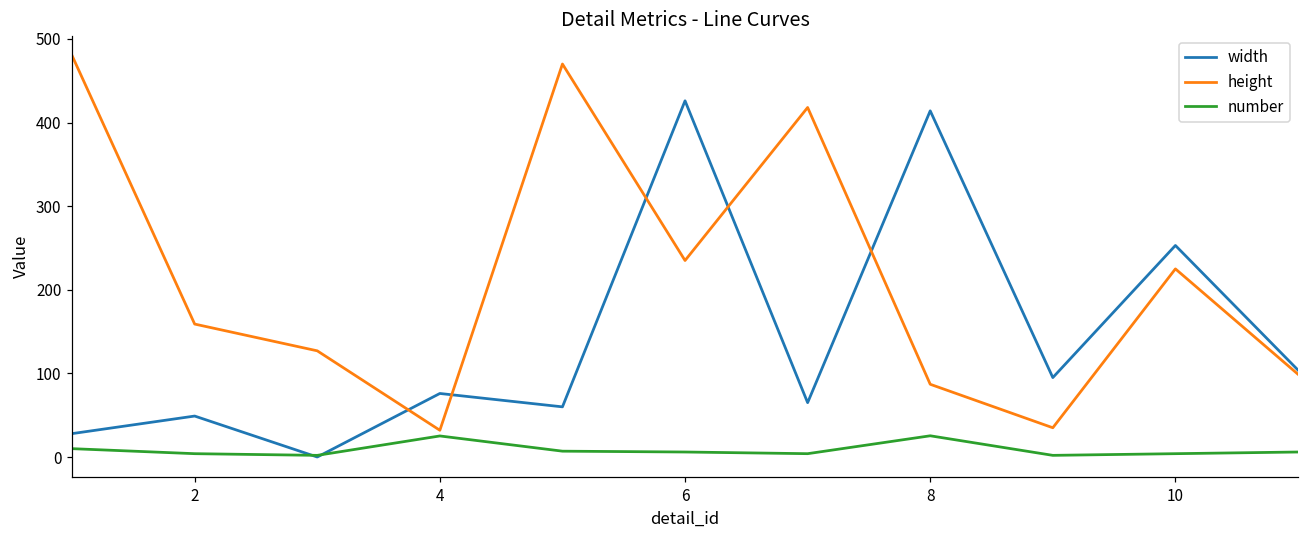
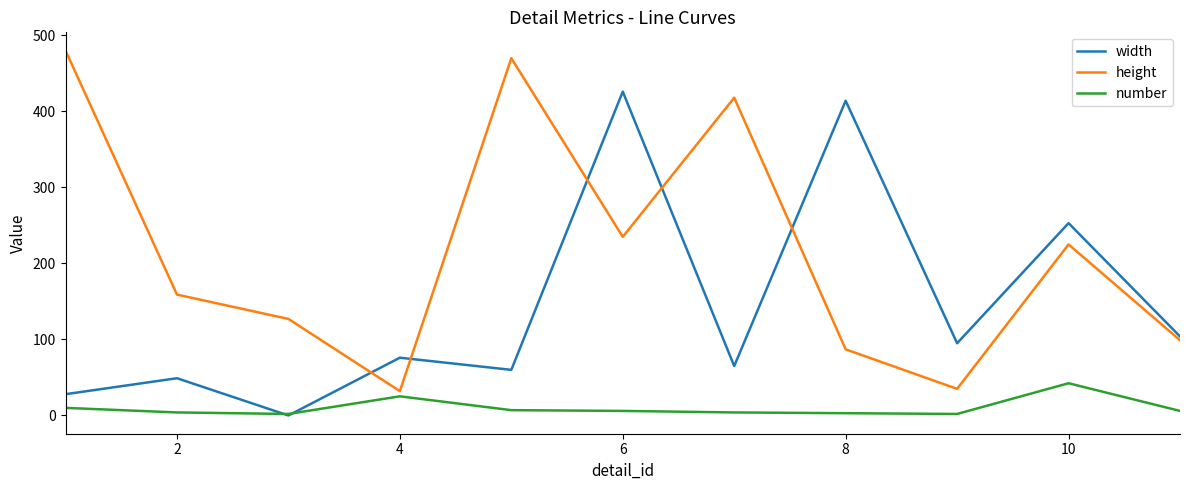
number, 8: 30 -> 0
number, 10: 0 -> 40
